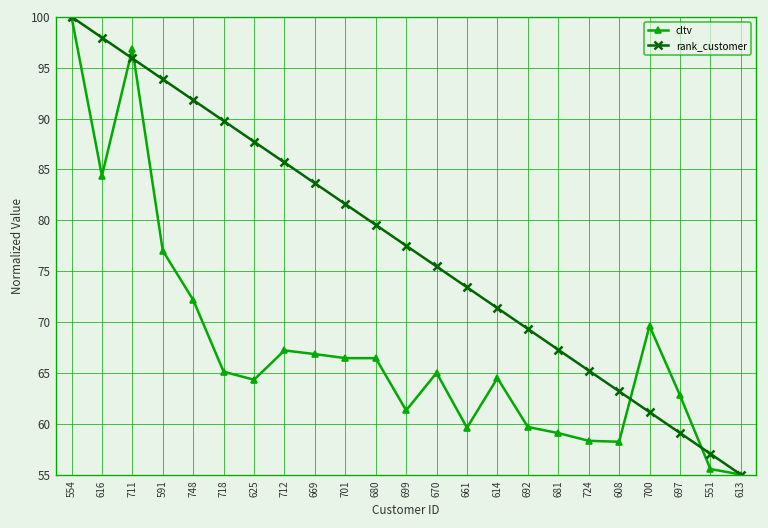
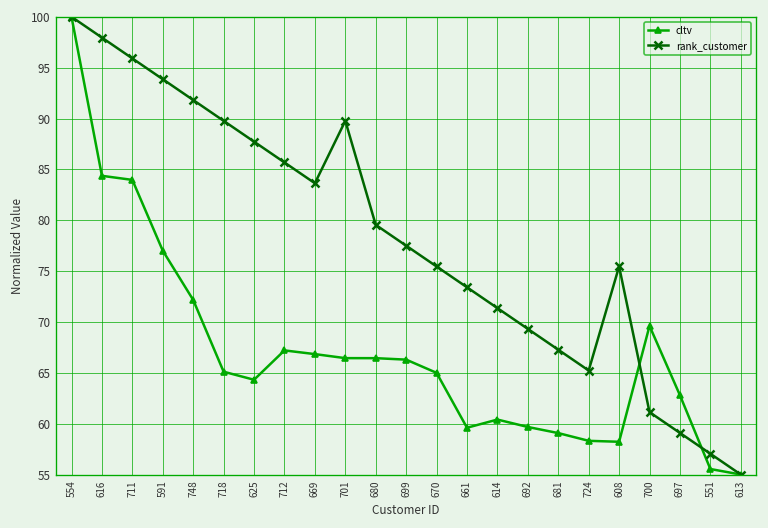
cltv, 711: 97 -> 84
rank_customer, 701: 82 -> 90
cltv, 699: 61 -> 66
cltv, 614: 64 -> 60
rank_customer, 608: 63 -> 75
